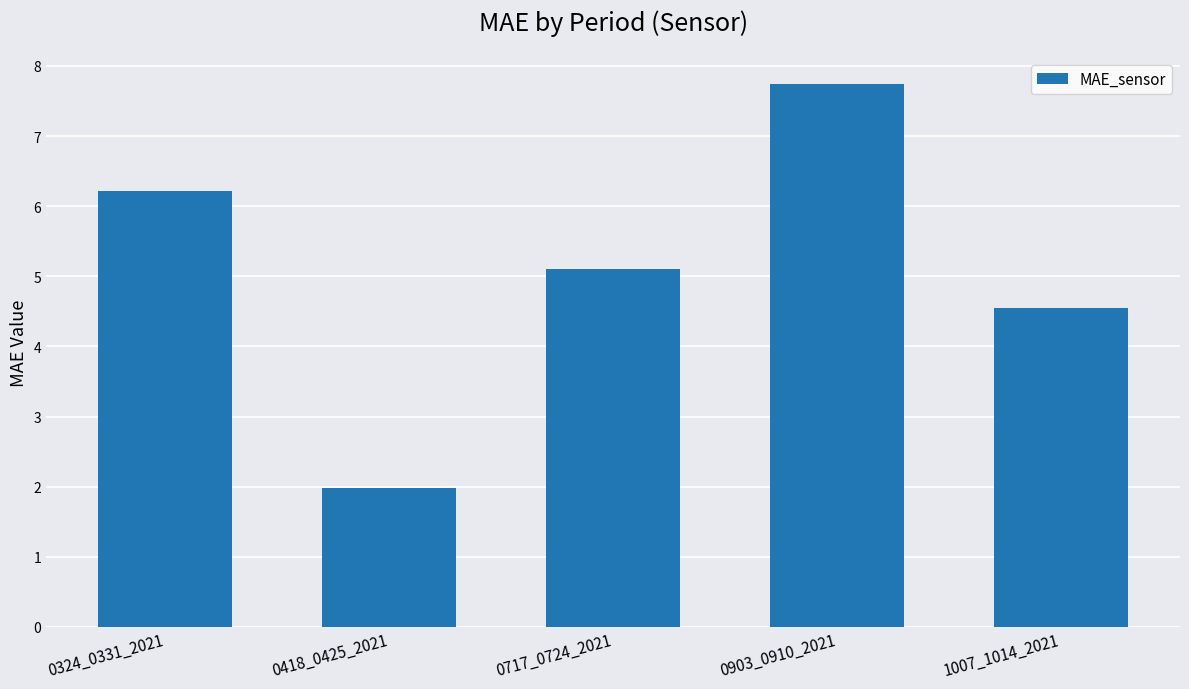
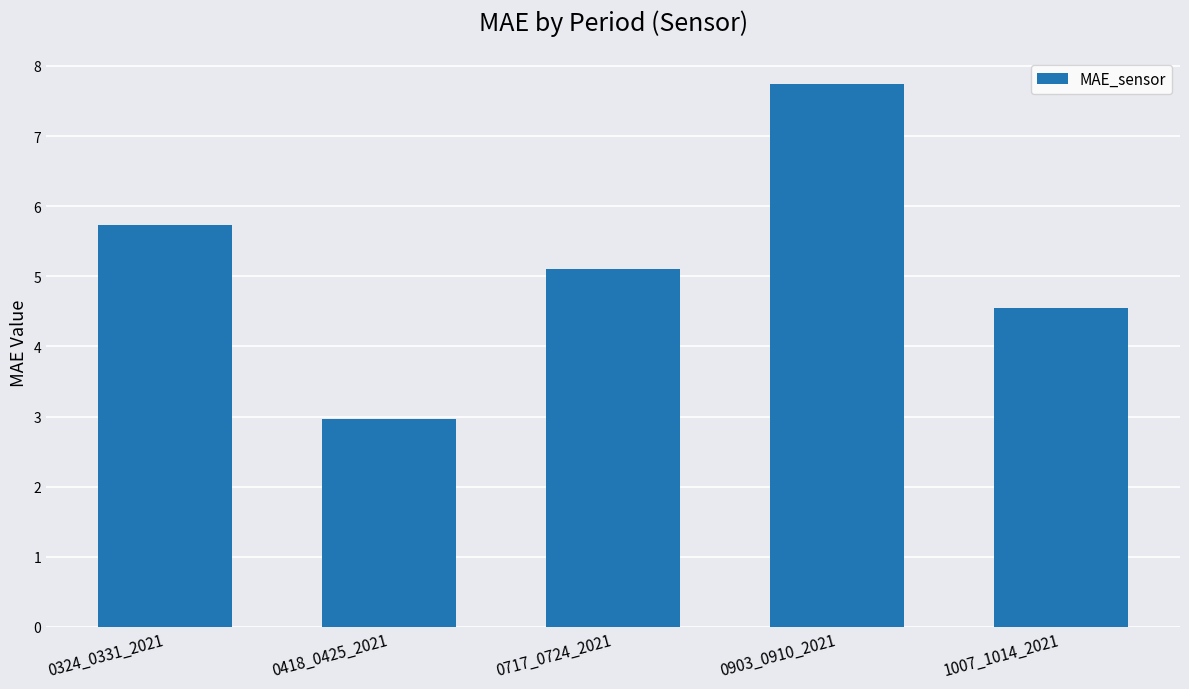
0324_0331_2021: 6.2 -> 5.7
0418_0425_2021: 2.0 -> 3.0
